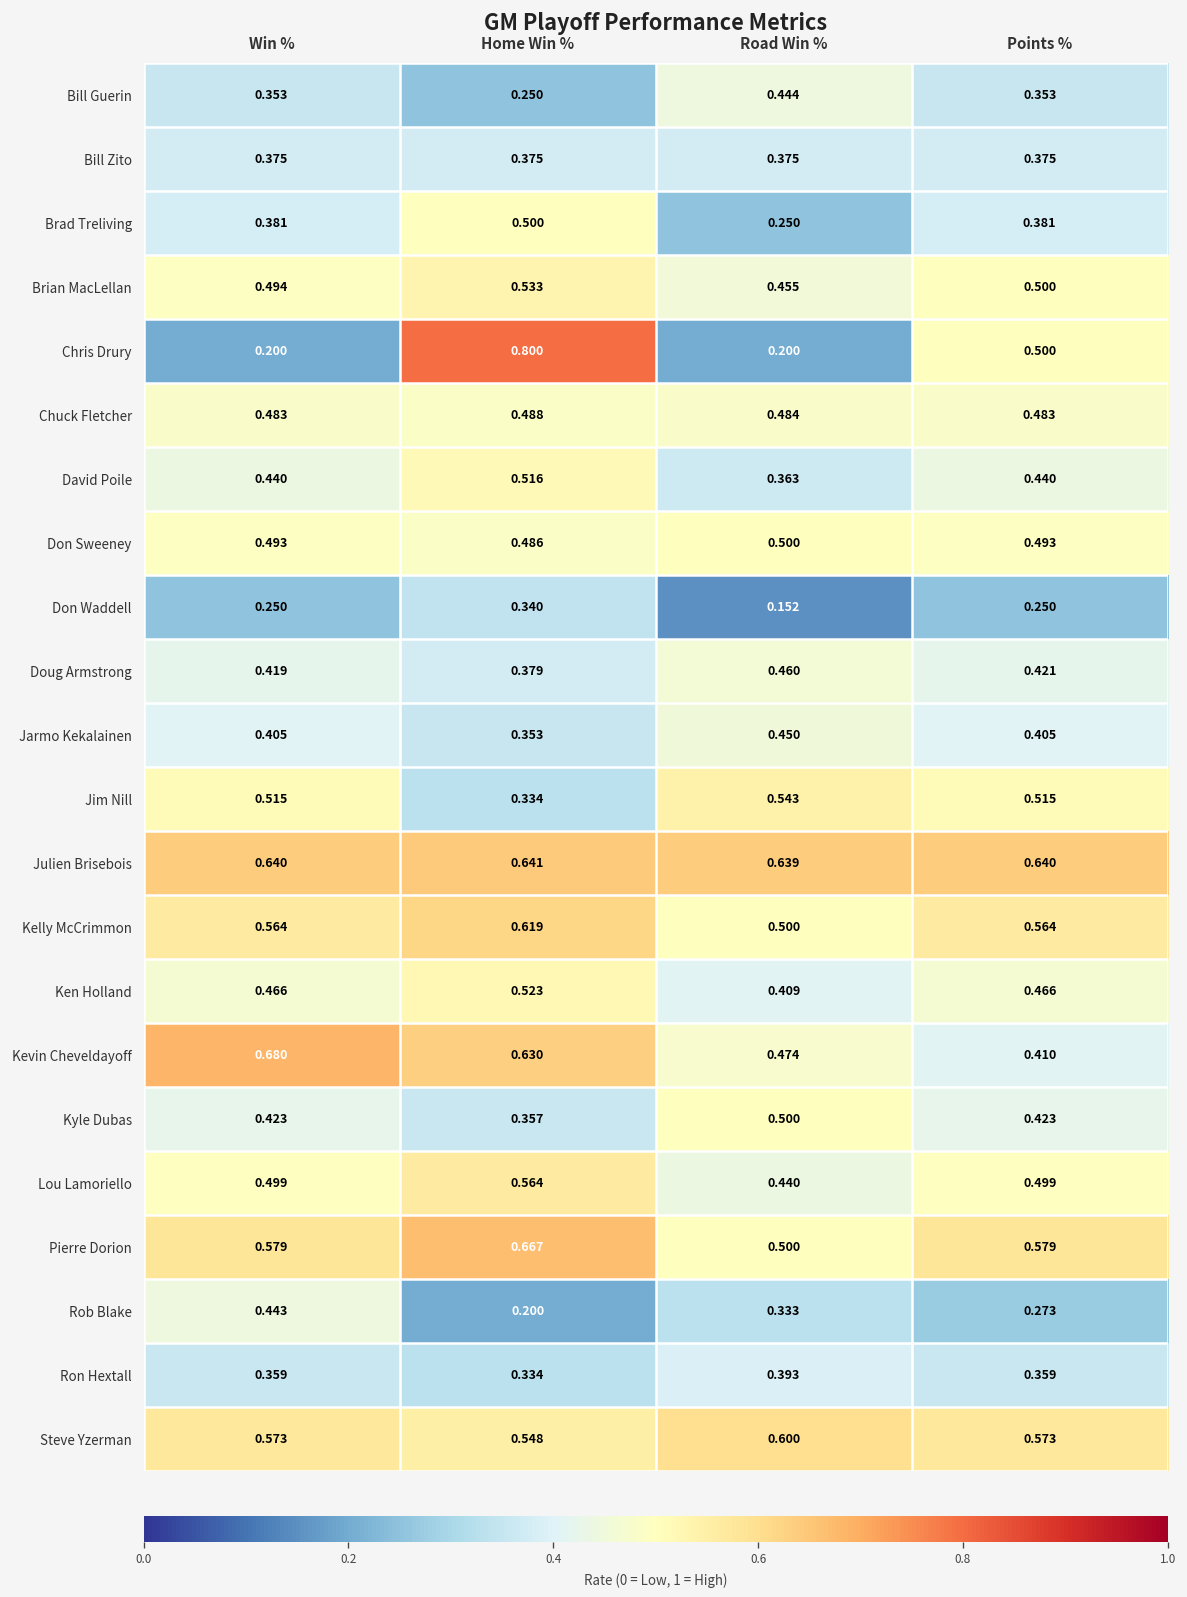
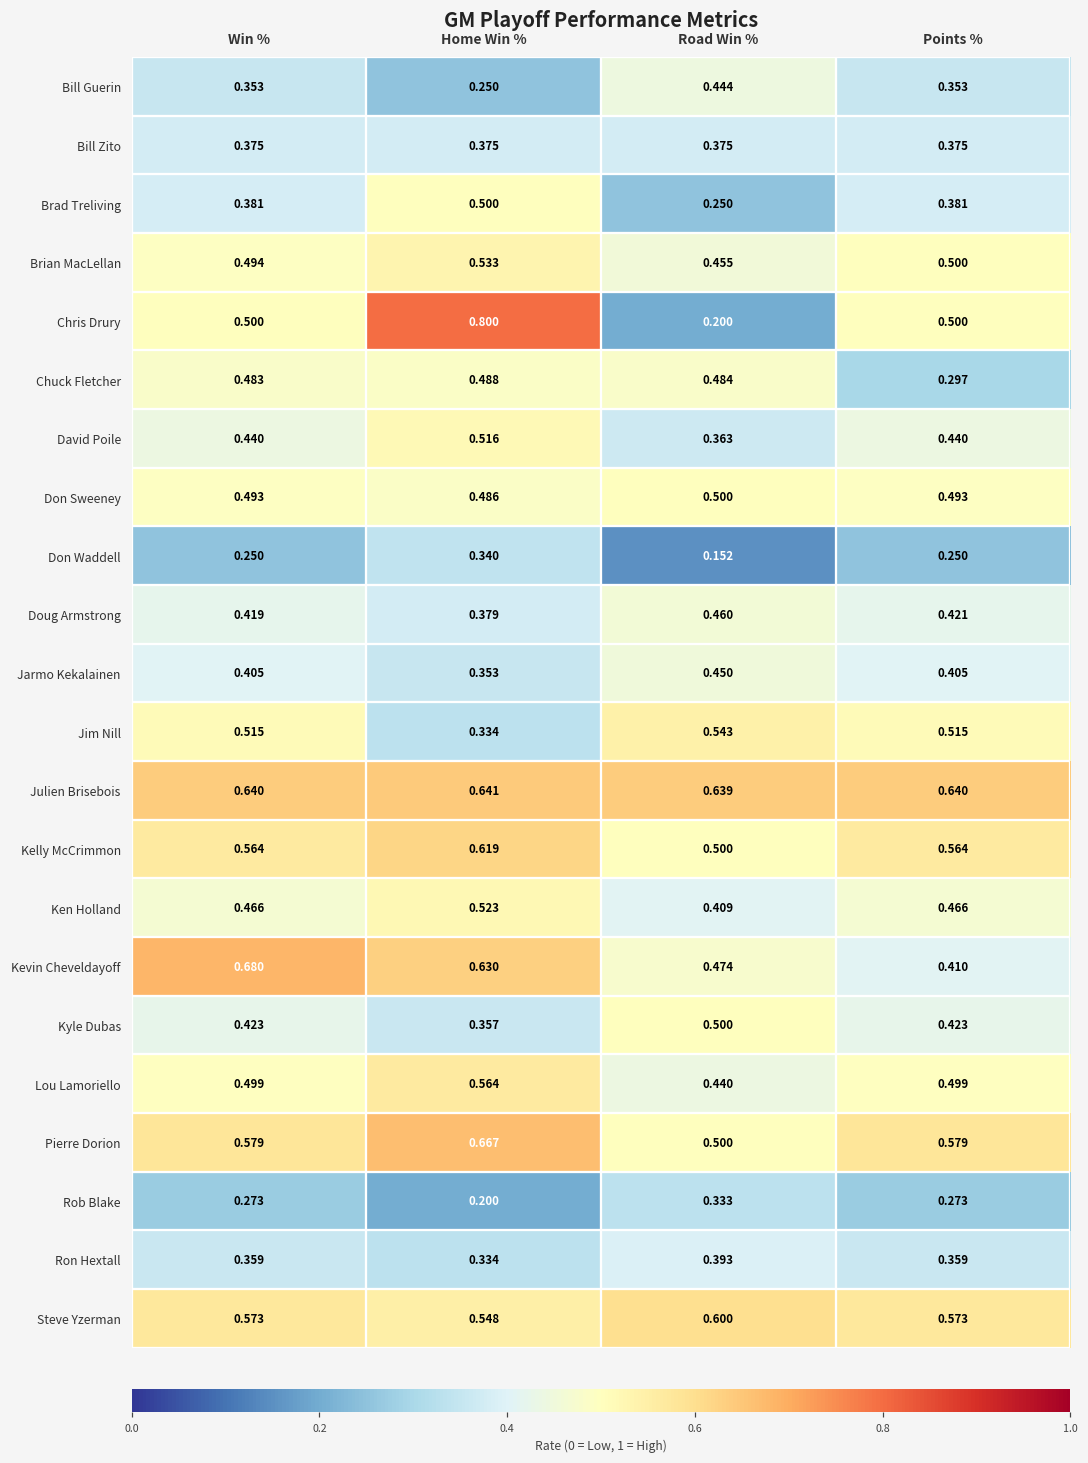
Chris Drury, Win %: 0.200 -> 0.500
Chuck Fletcher, Points %: 0.483 -> 0.297
Rob Blake, Win %: 0.443 -> 0.273
